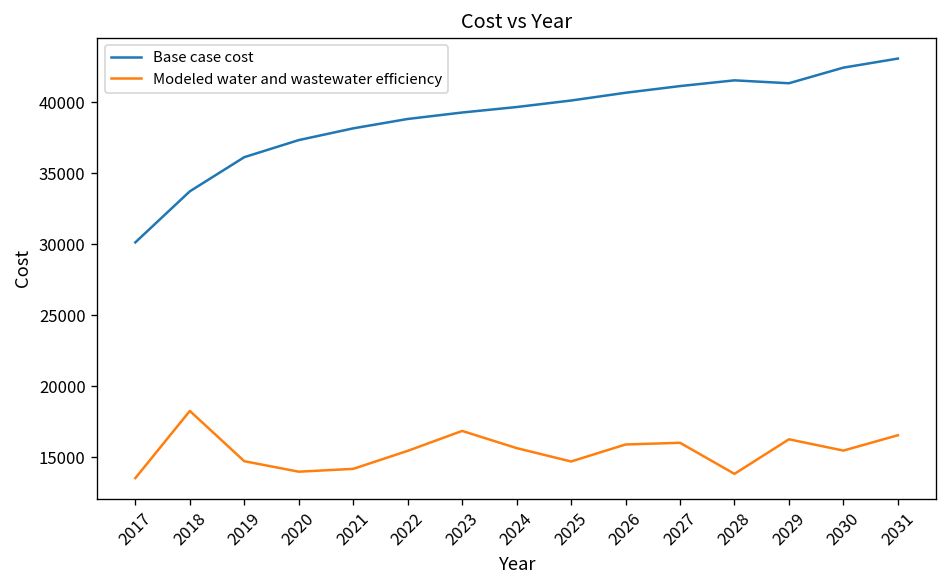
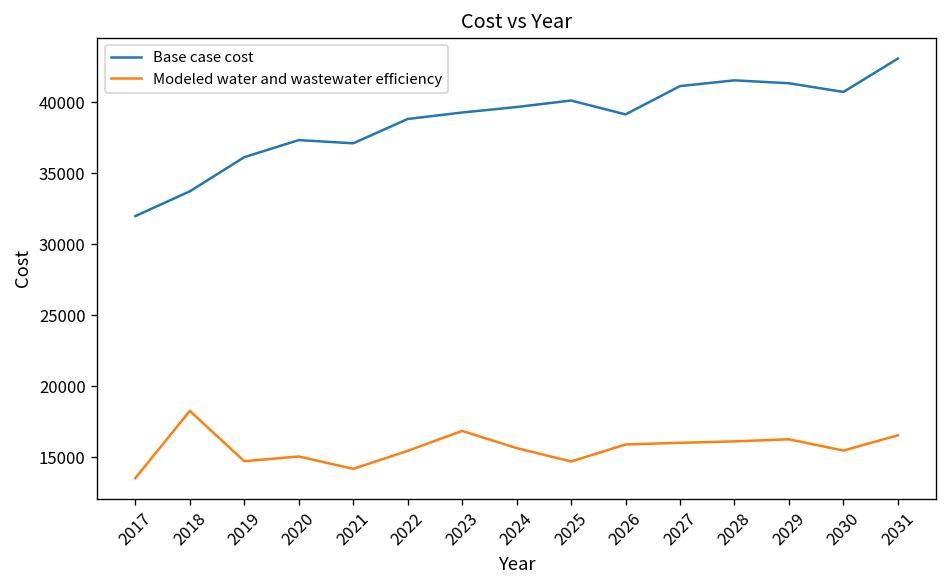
Base case cost, 2017: 30100 -> 32000
Modeled water and wastewater efficiency, 2020: 14000 -> 15100
Base case cost, 2021: 38200 -> 37100
Base case cost, 2026: 40700 -> 39100
Modeled water and wastewater efficiency, 2028: 13800 -> 16100
Base case cost, 2030: 42400 -> 40700
